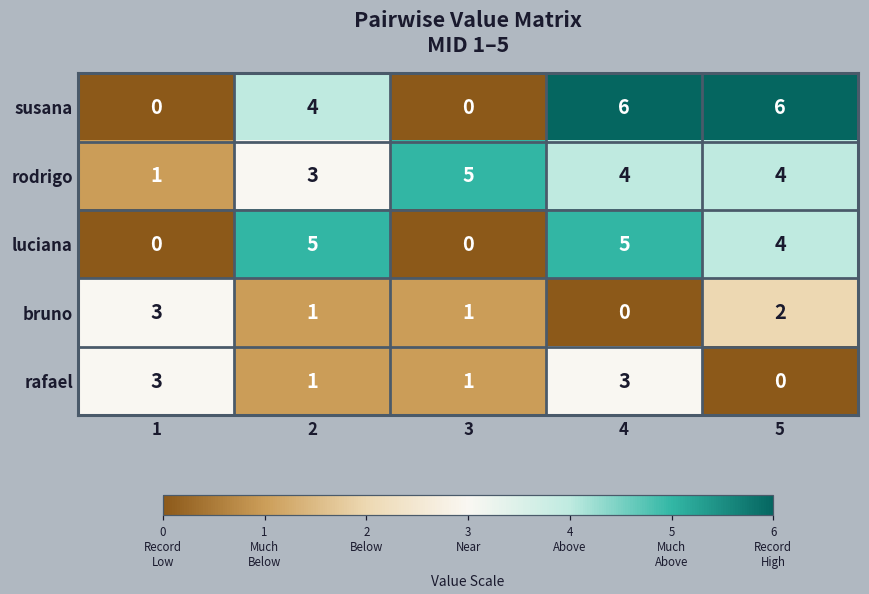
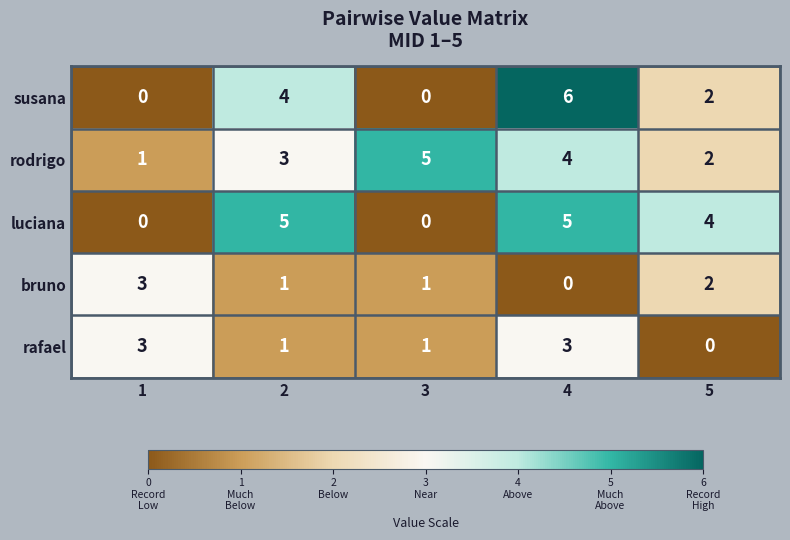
susana, 5: 6 -> 2
rodrigo, 5: 4 -> 2
